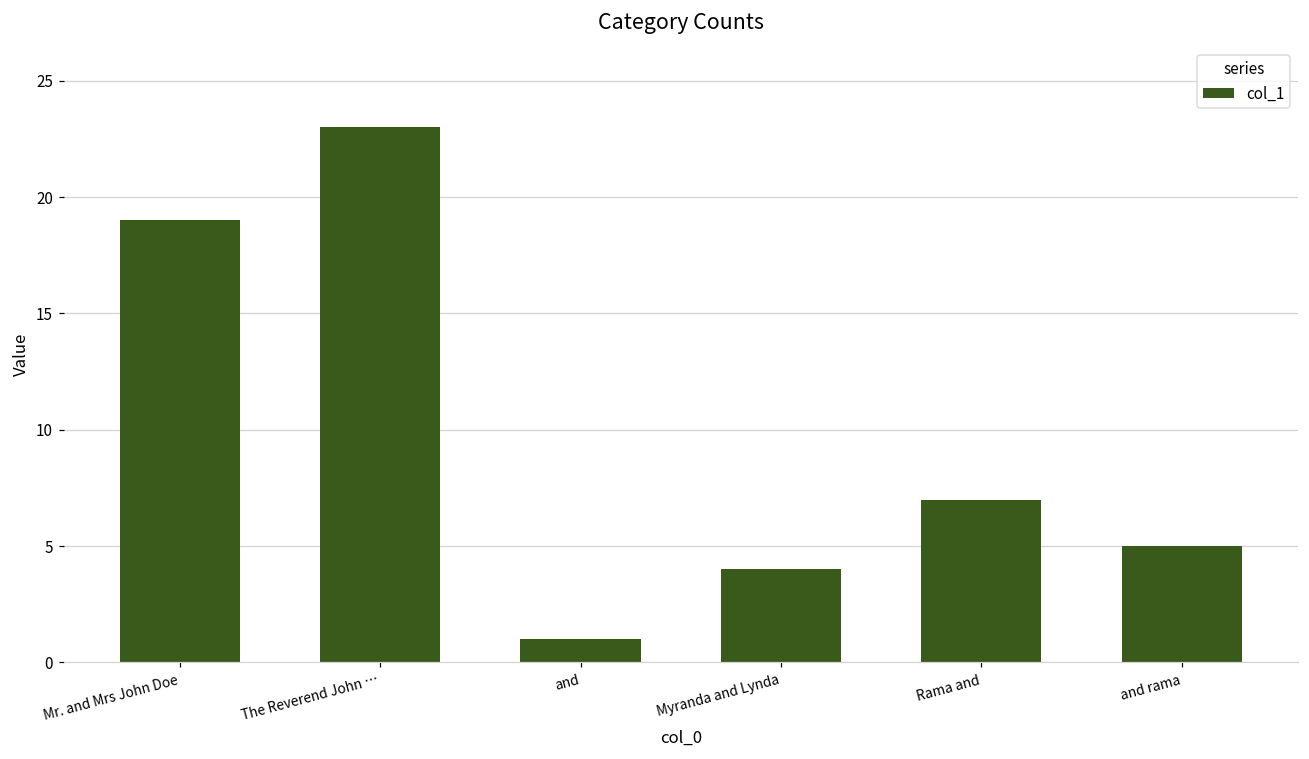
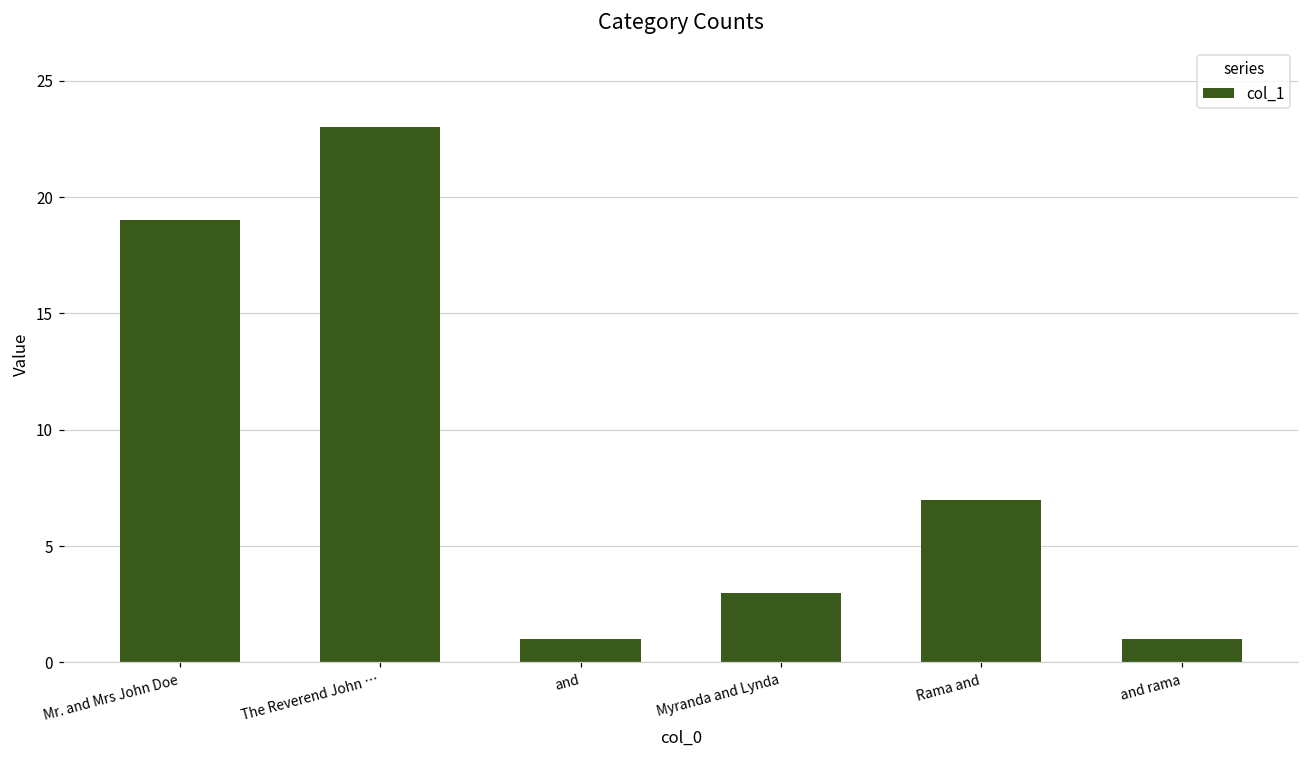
Myranda and Lynda: 4 -> 3
and rama: 5 -> 1
